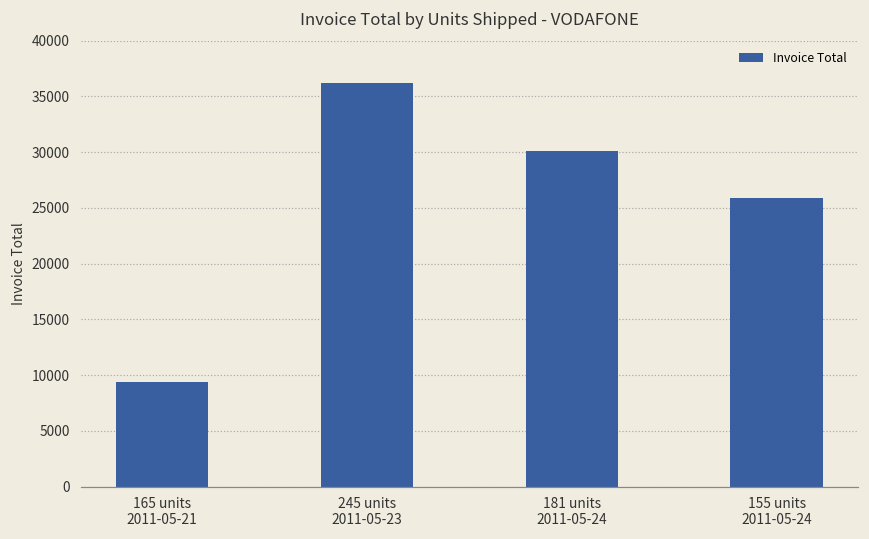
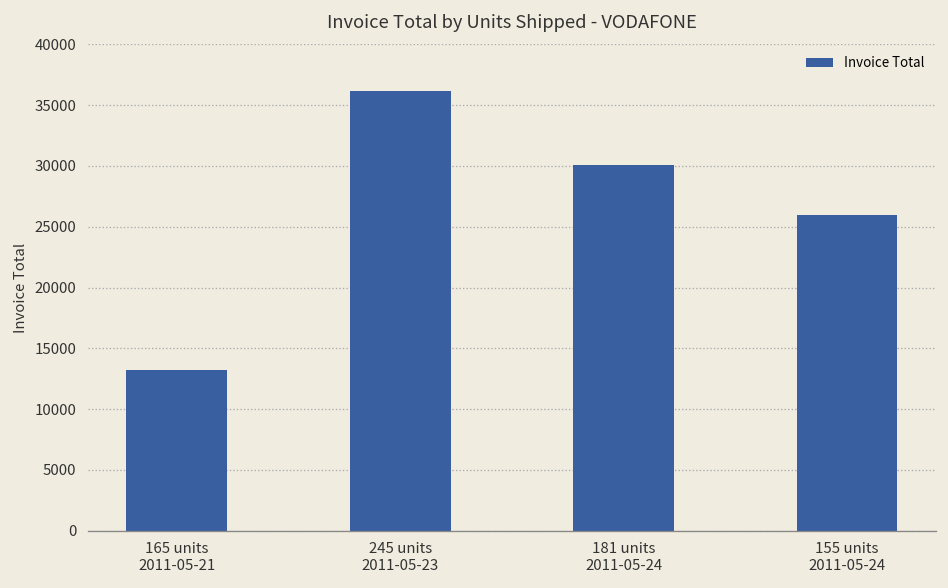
165 units 2011-05-21: 9400 -> 13200
